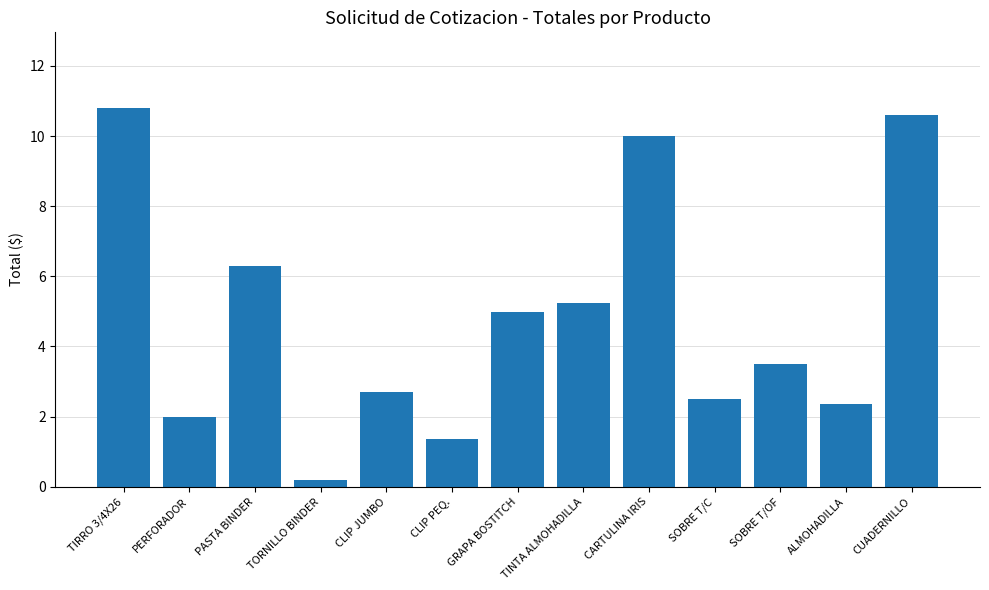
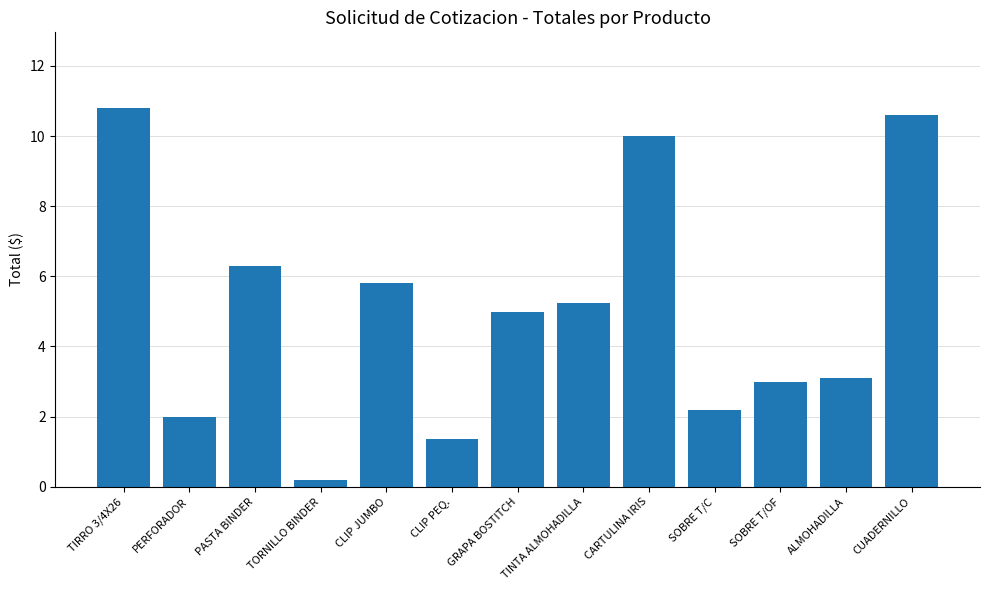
CLIP JUMBO: 2.7 -> 5.8
SOBRE T/C: 2.5 -> 2.2
SOBRE T/OF: 3.5 -> 3.0
ALMOHADILLA: 2.4 -> 3.1
